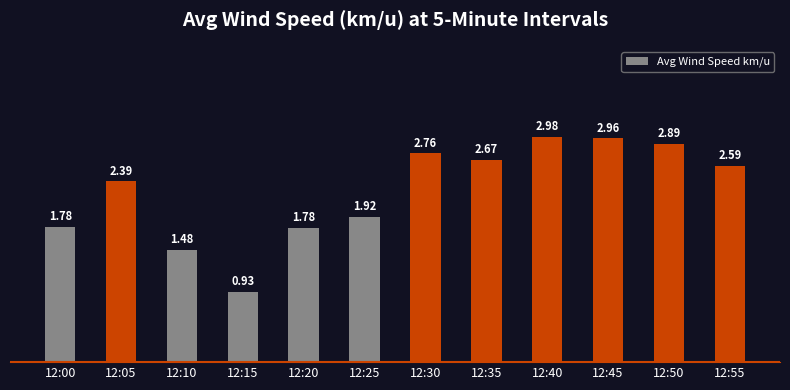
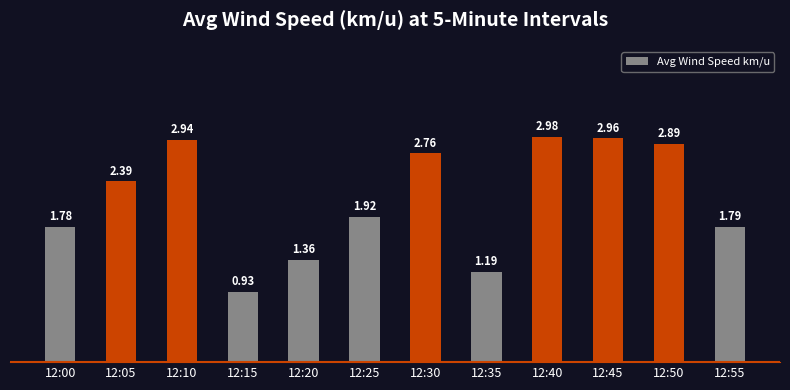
12:10: 1.48 -> 2.94
12:20: 1.78 -> 1.36
12:35: 2.67 -> 1.19
12:55: 2.59 -> 1.79
